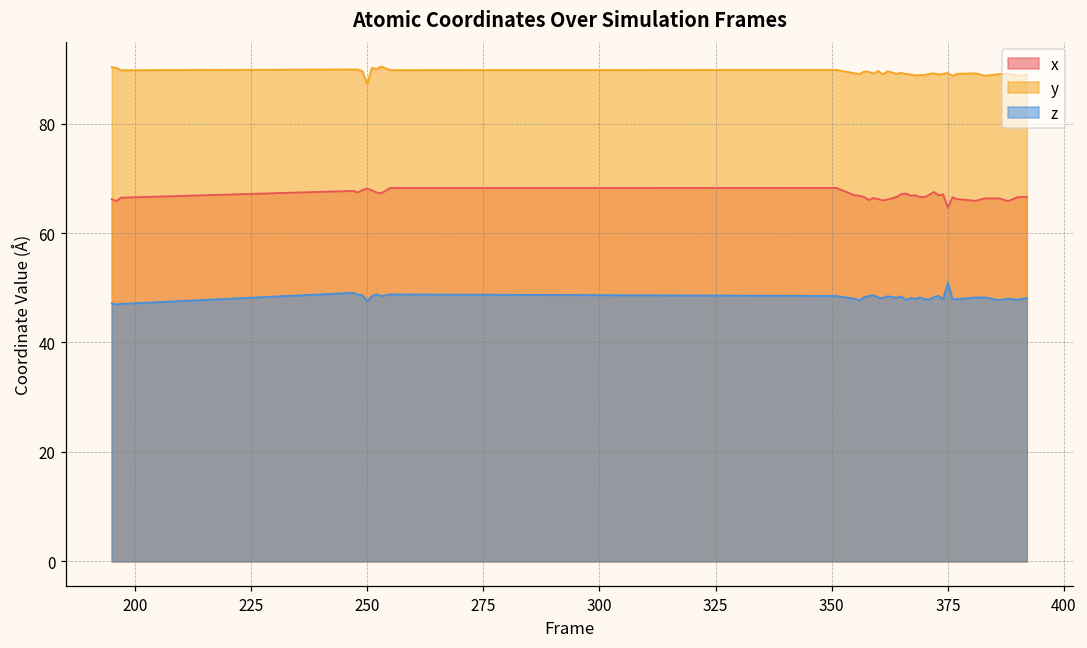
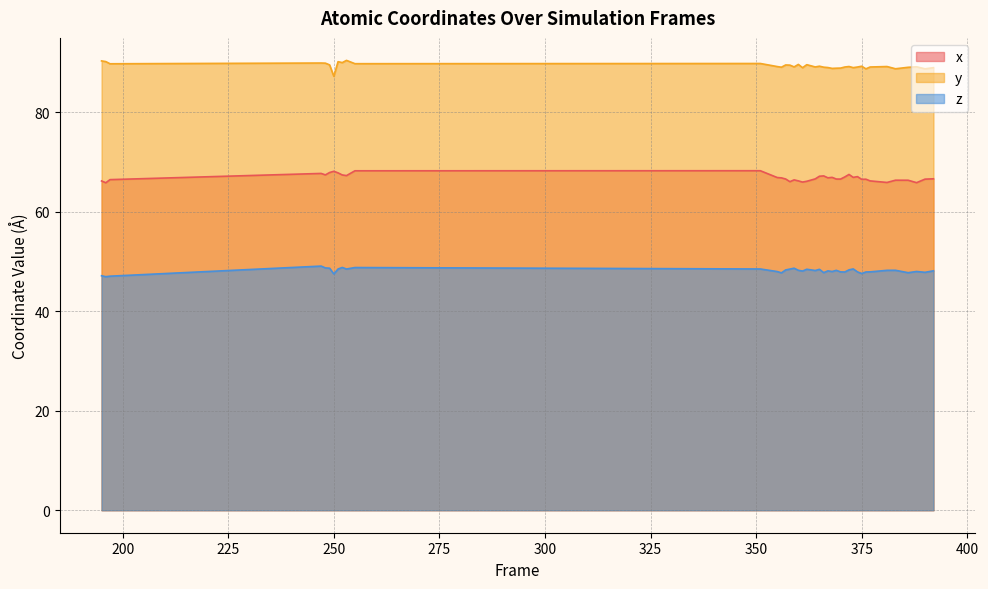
x, 375: 65 -> 67
z, 375: 51 -> 48
